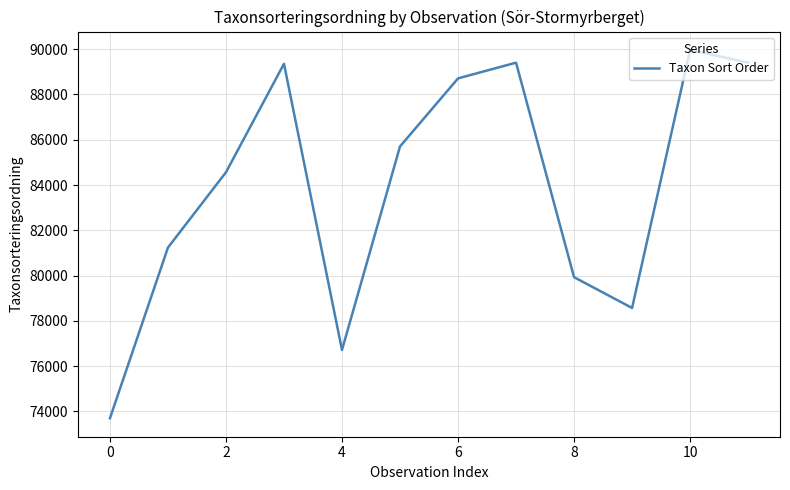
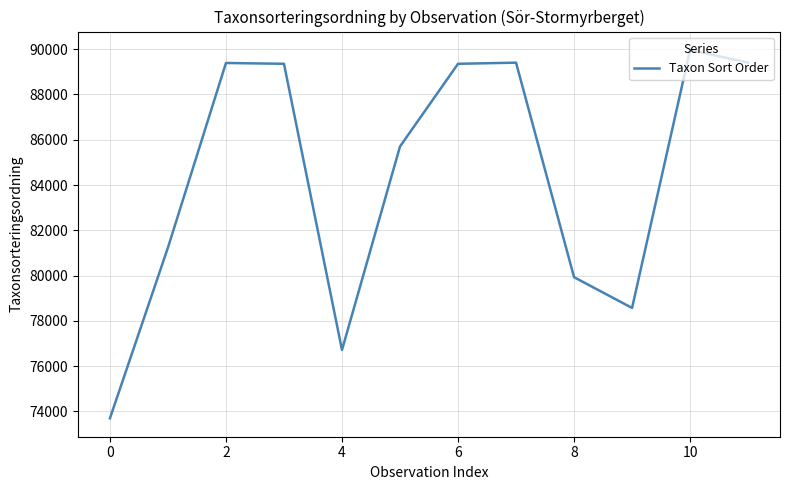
2: 84600 -> 89400
6: 88700 -> 89400
